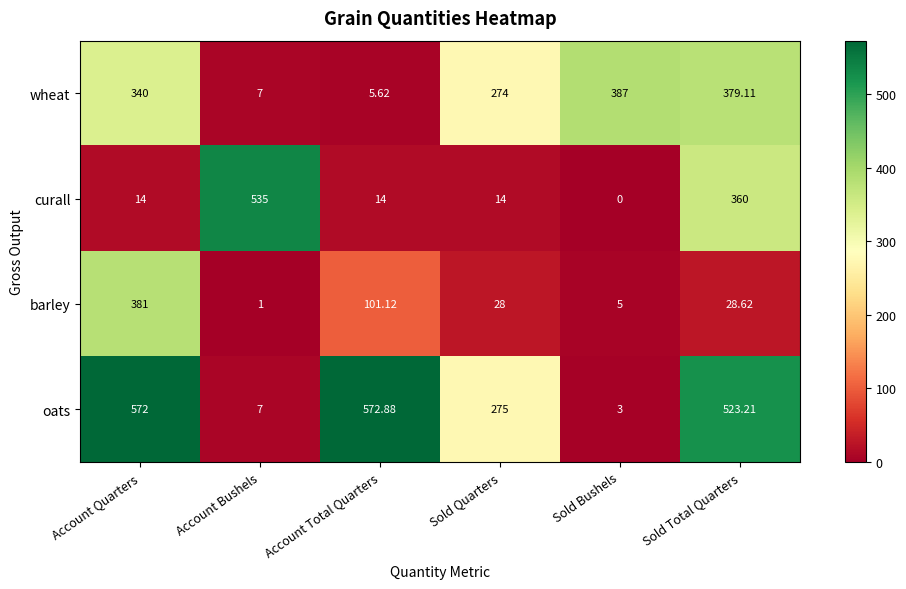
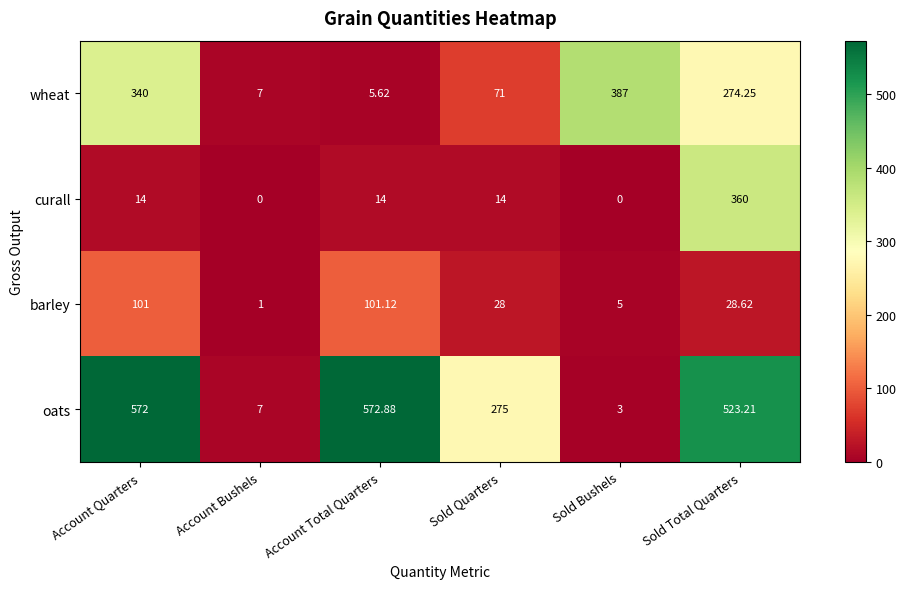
wheat, Sold Quarters: 274 -> 71
wheat, Sold Total Quarters: 379.11 -> 274.25
curall, Account Bushels: 535 -> 0
barley, Account Quarters: 381 -> 101
